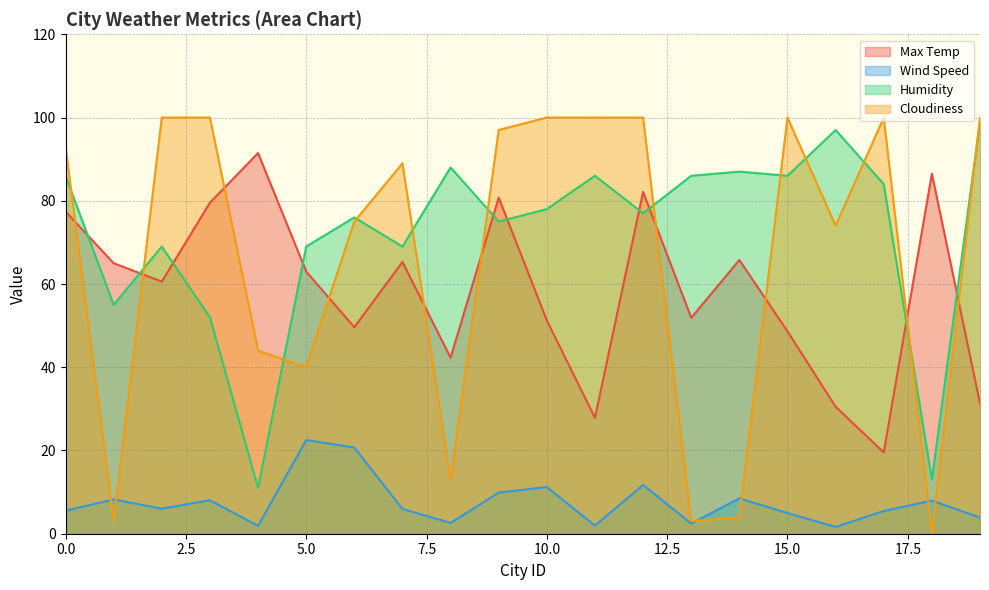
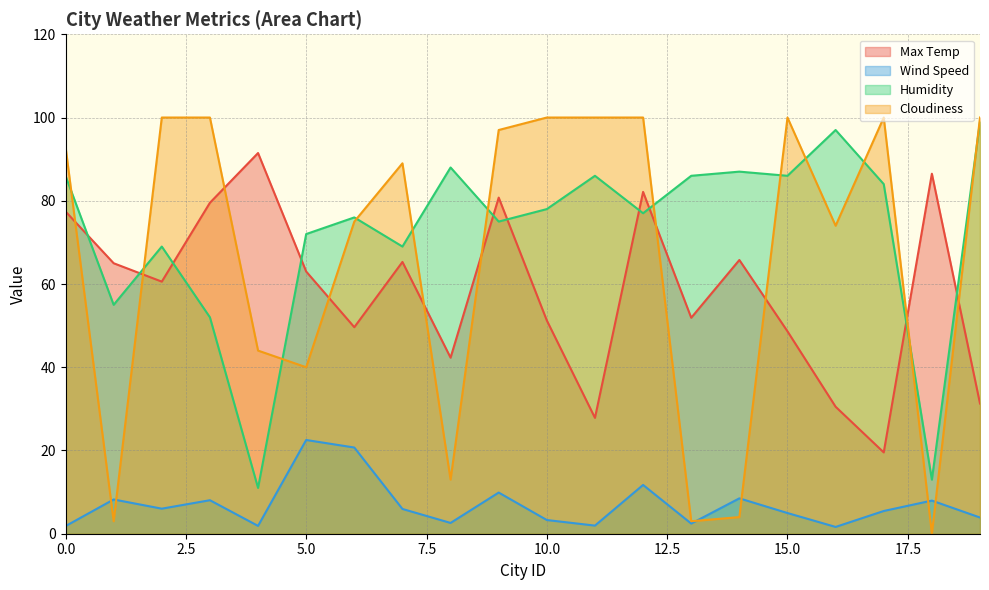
Wind Speed, 0.0: 6 -> 2
Humidity, 5.0: 69 -> 72
Wind Speed, 10.0: 11 -> 3
